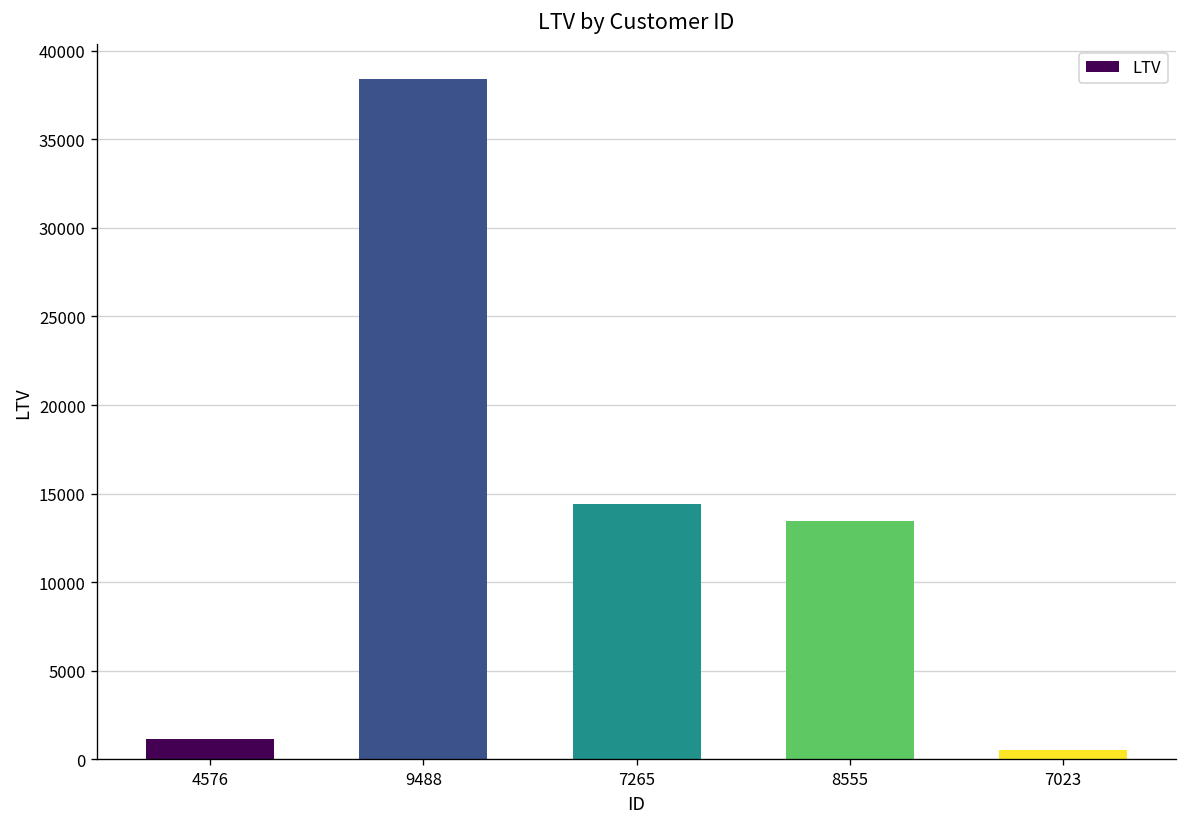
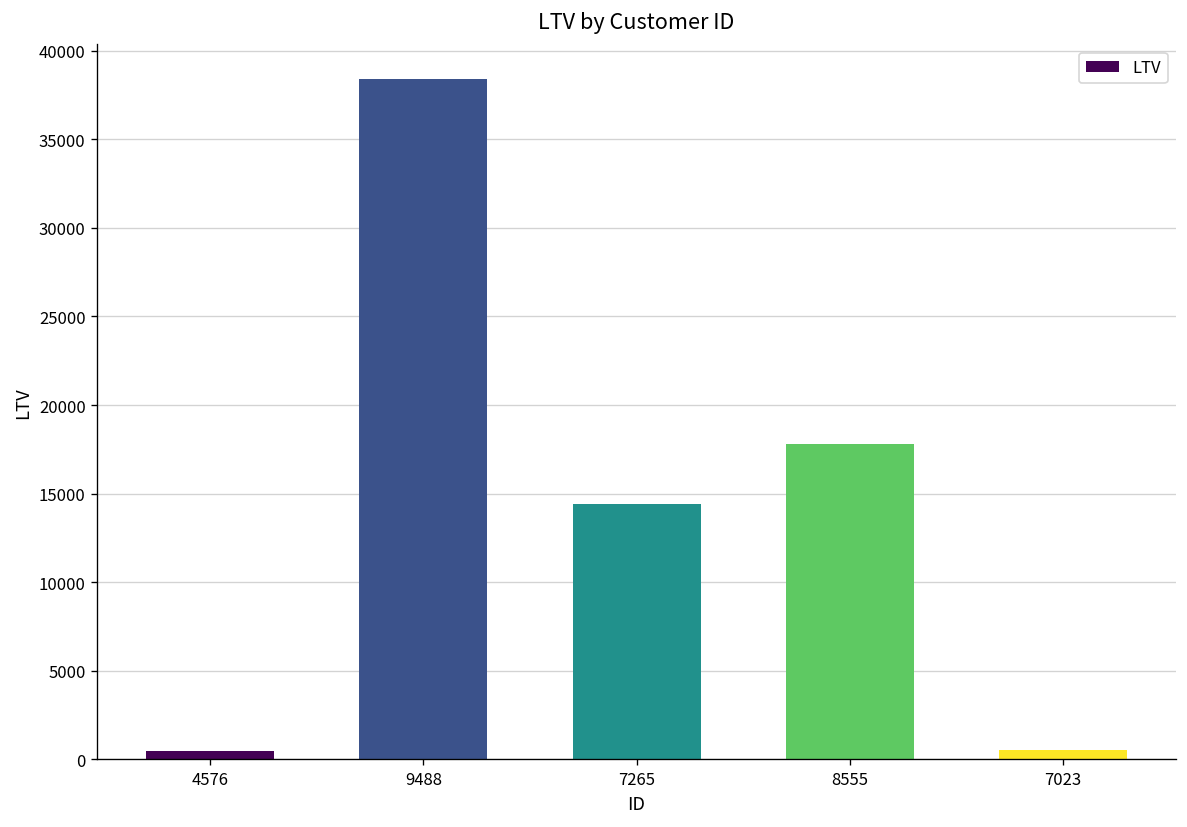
4576: 1200 -> 500
8555: 13400 -> 17800
